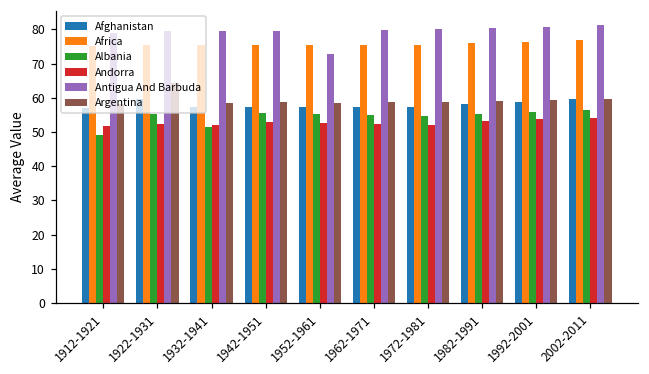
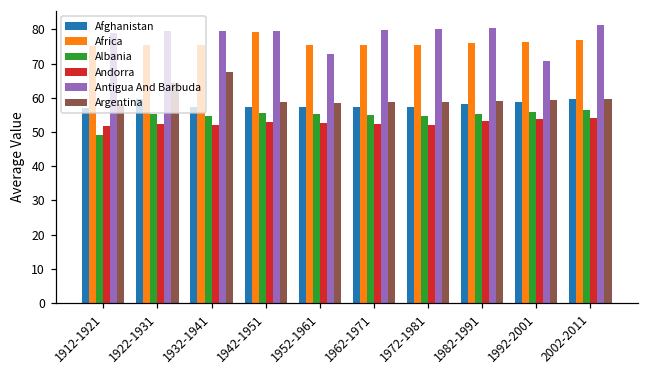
Albania, 1932-1941: 52 -> 55
Argentina, 1932-1941: 58 -> 68
Africa, 1942-1951: 75 -> 79
Antigua And Barbuda, 1992-2001: 81 -> 71
